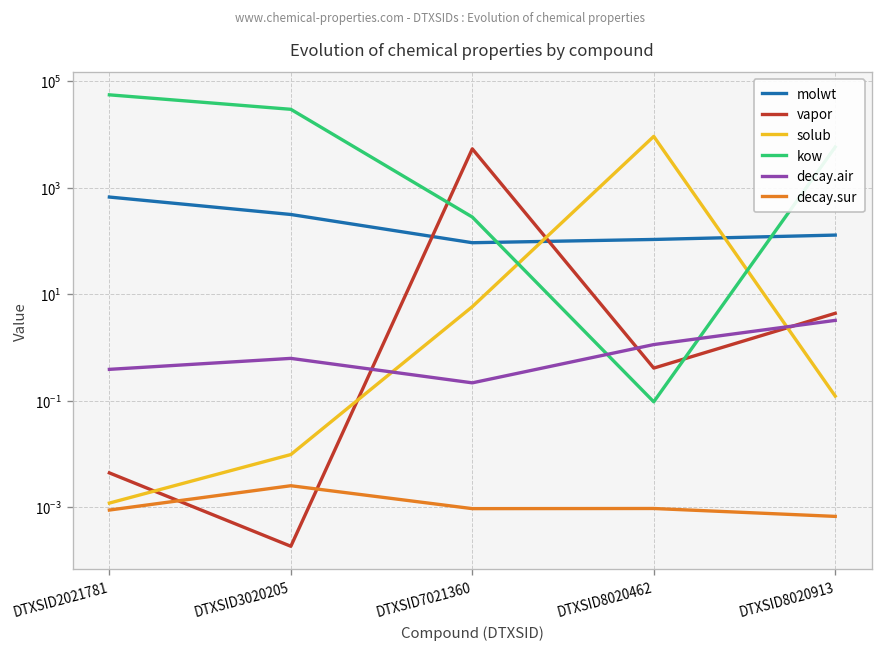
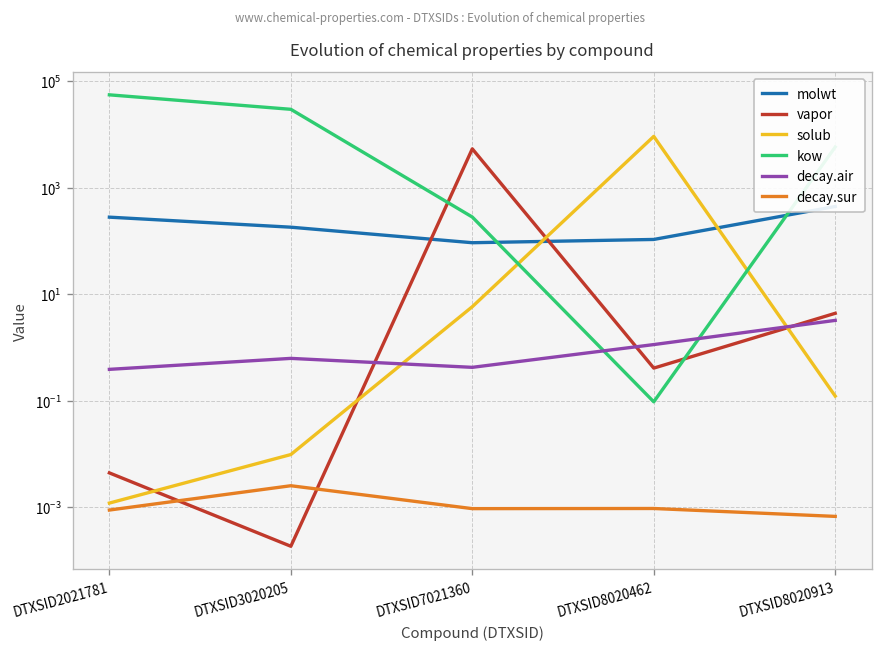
molwt, DTXSID2021781: 700 -> 300
molwt, DTXSID3020205: 300 -> 180
decay.air, DTXSID7021360: 0.2 -> 0.4
molwt, DTXSID8020913: 130 -> 400
